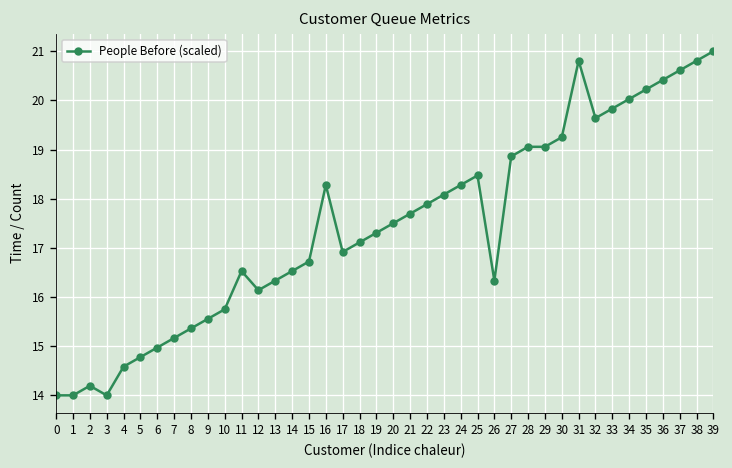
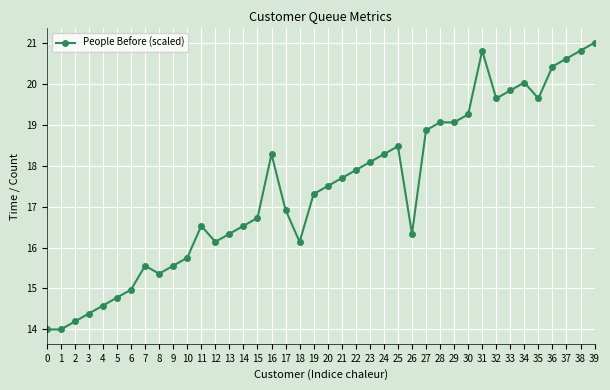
3: 14.0 -> 14.4
7: 15.2 -> 15.6
18: 17.1 -> 16.1
35: 20.2 -> 19.6
